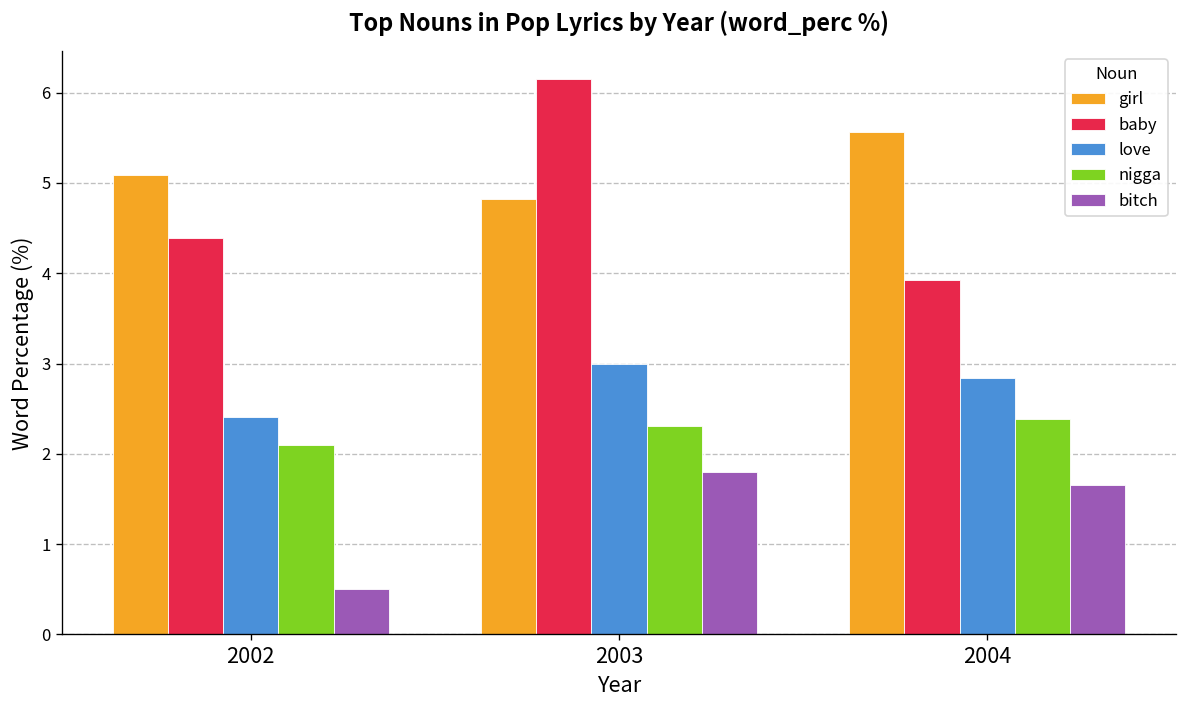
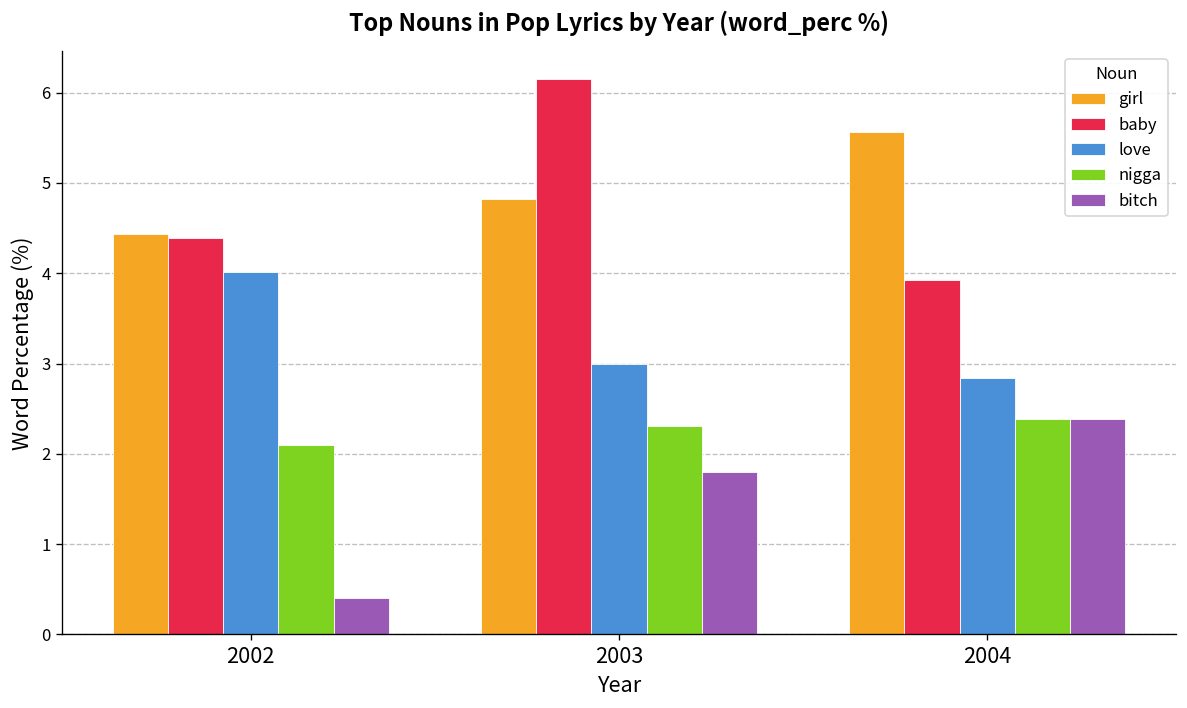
girl, 2002: 5.1 -> 4.4
love, 2002: 2.4 -> 4.0
bitch, 2002: 0.5 -> 0.4
bitch, 2004: 1.7 -> 2.4
